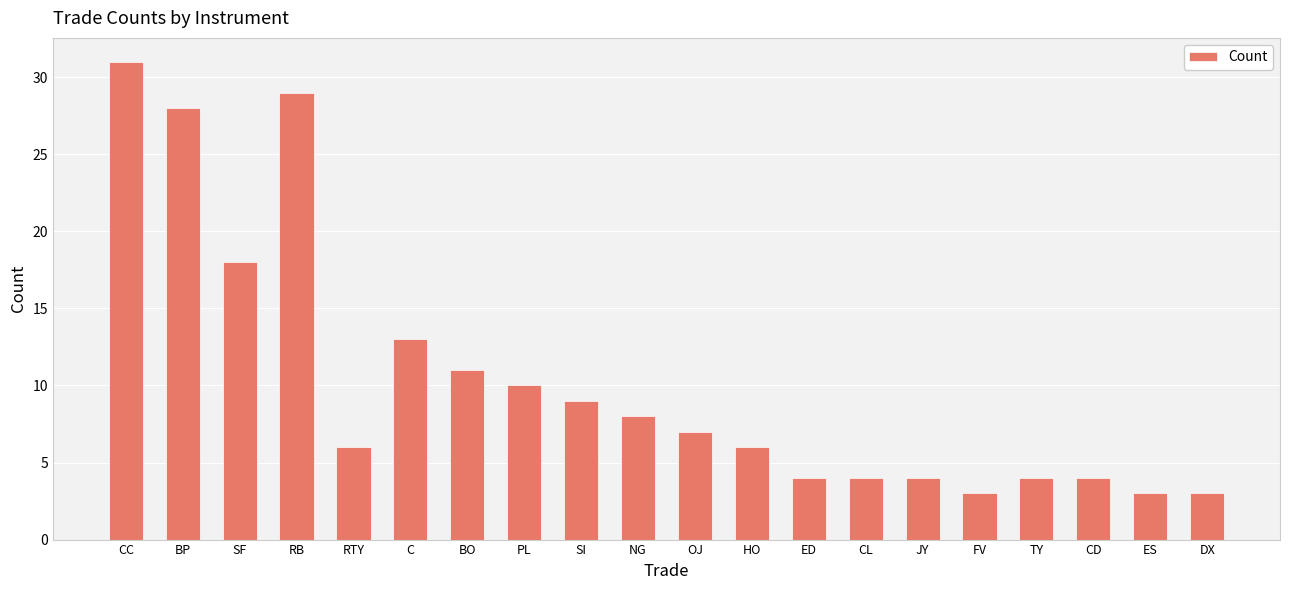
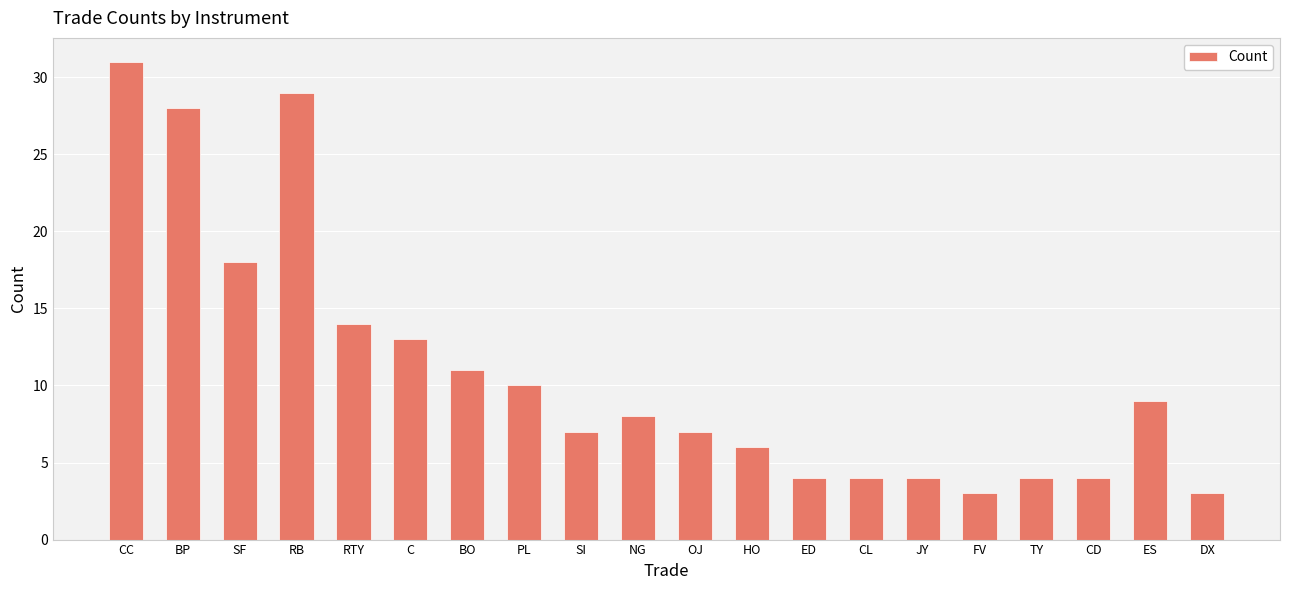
RTY: 6 -> 14
SI: 9 -> 7
ES: 3 -> 9
